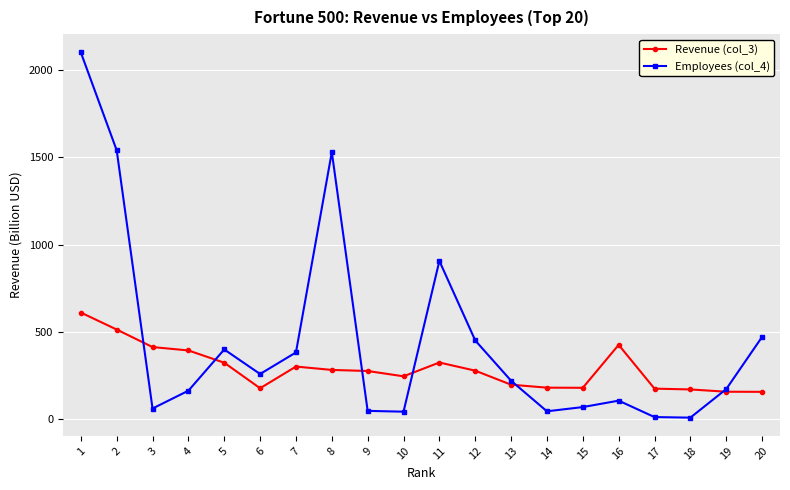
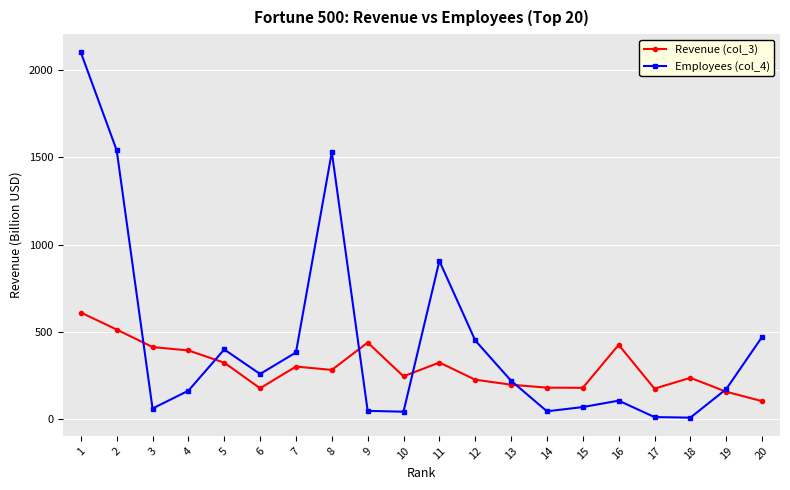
Revenue (col_3), 9: 280 -> 440
Revenue (col_3), 12: 280 -> 230
Revenue (col_3), 18: 170 -> 240
Revenue (col_3), 20: 160 -> 100
